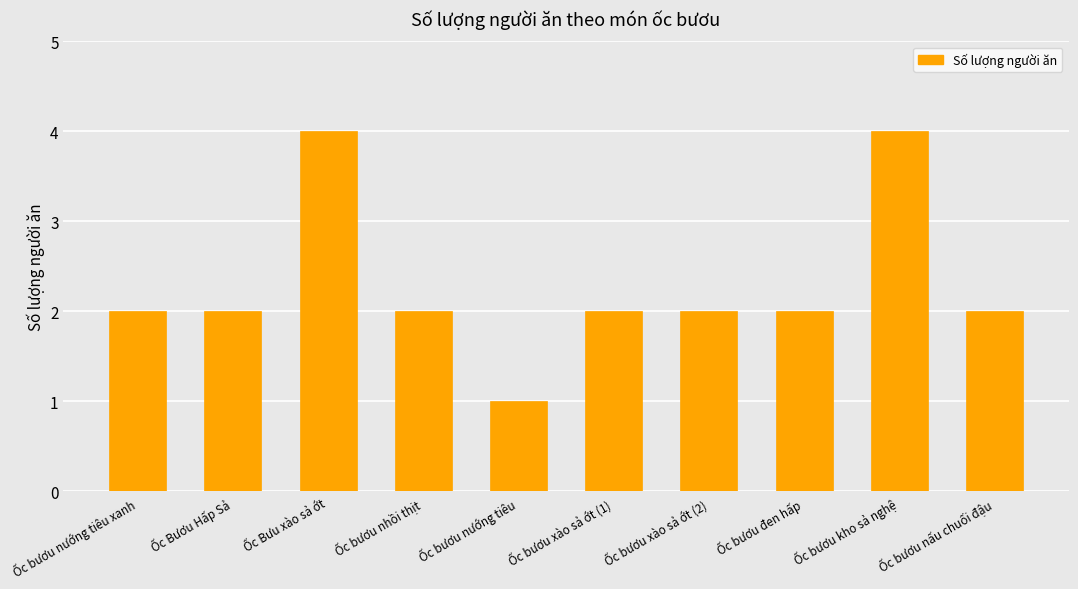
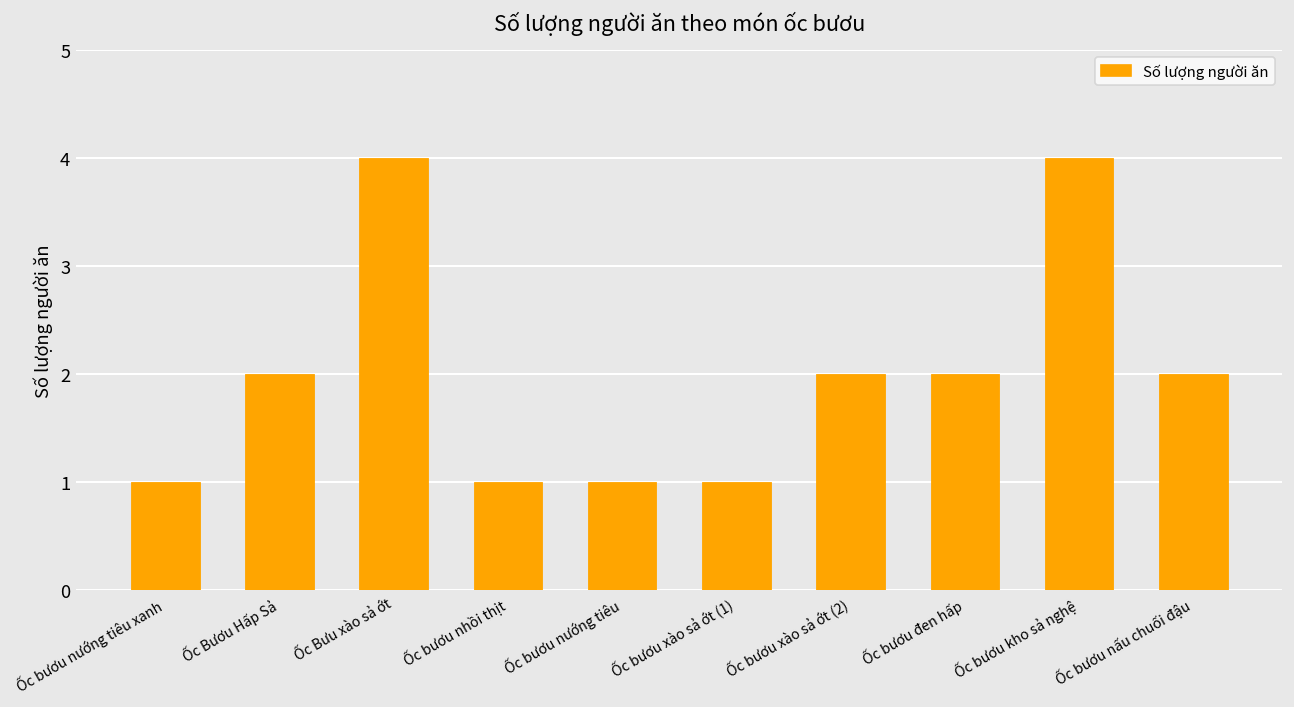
Ốc bươu nướng tiêu xanh: 2 -> 1
Ốc bươu nhồi thịt: 2 -> 1
Ốc bươu xào sả ớt (1): 2 -> 1
